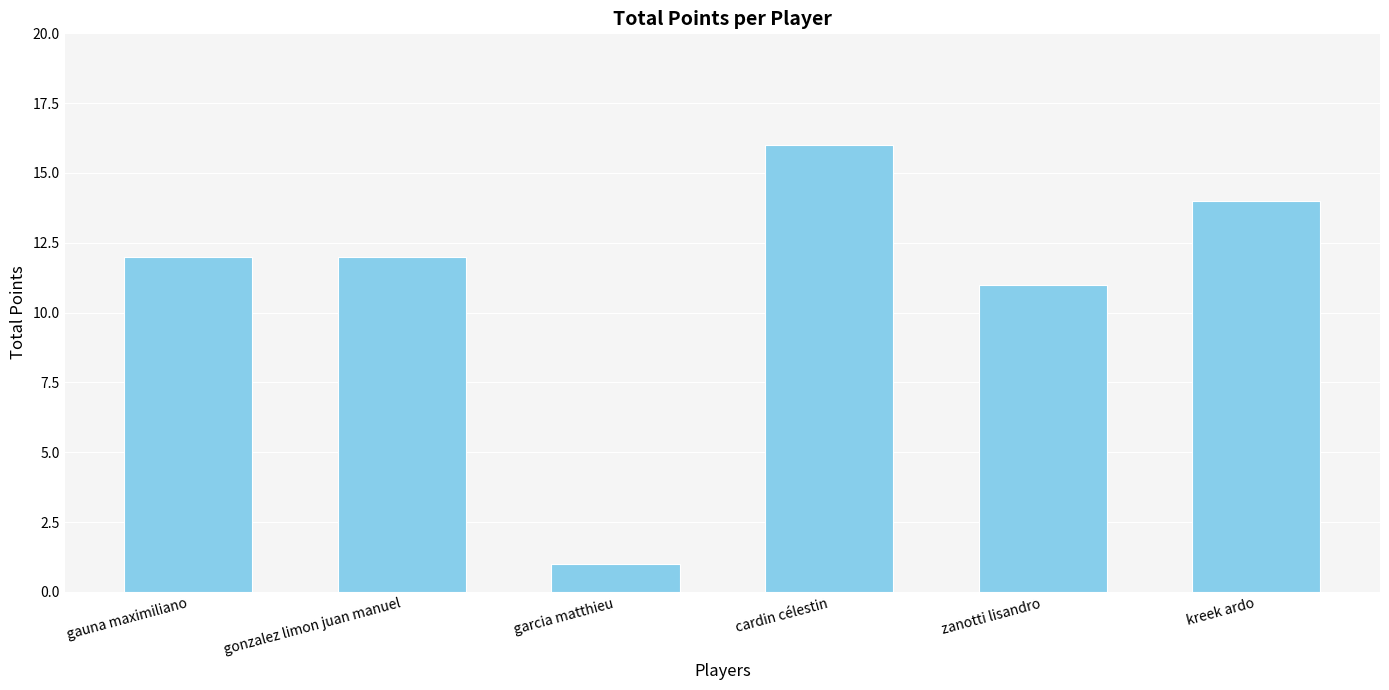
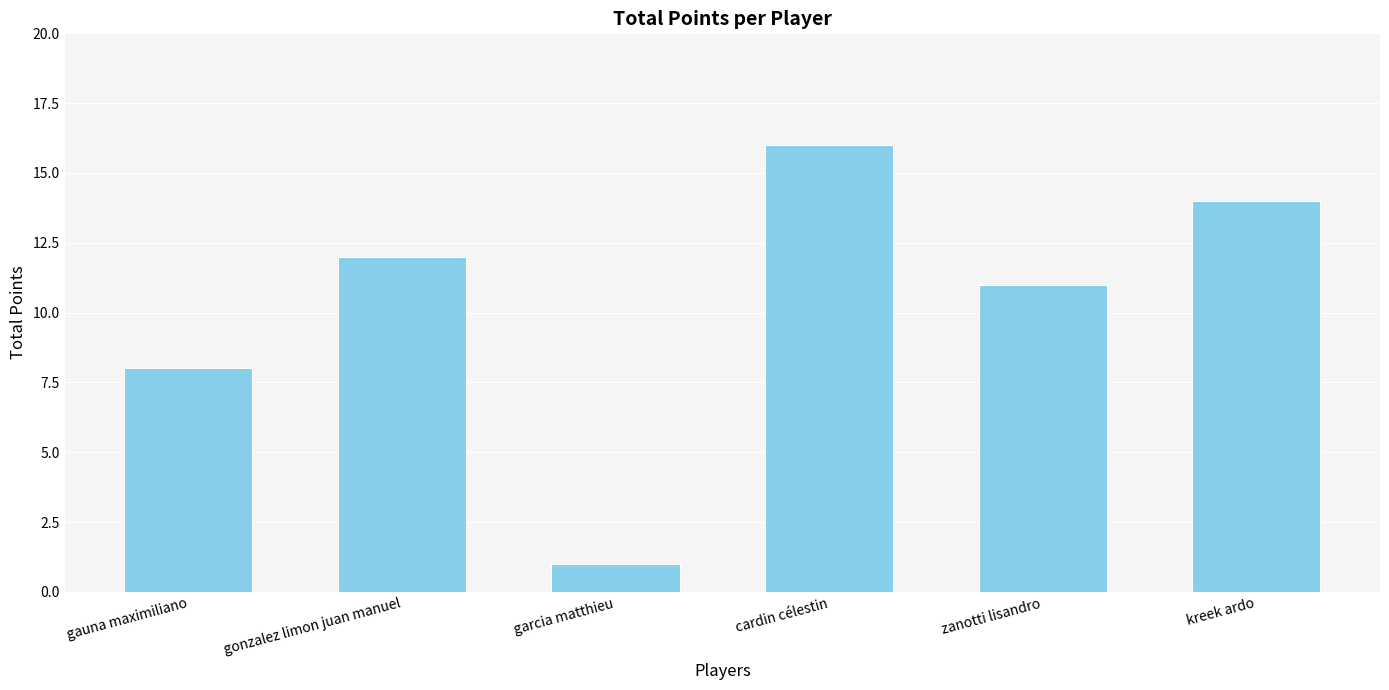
gauna maximiliano: 12 -> 8
